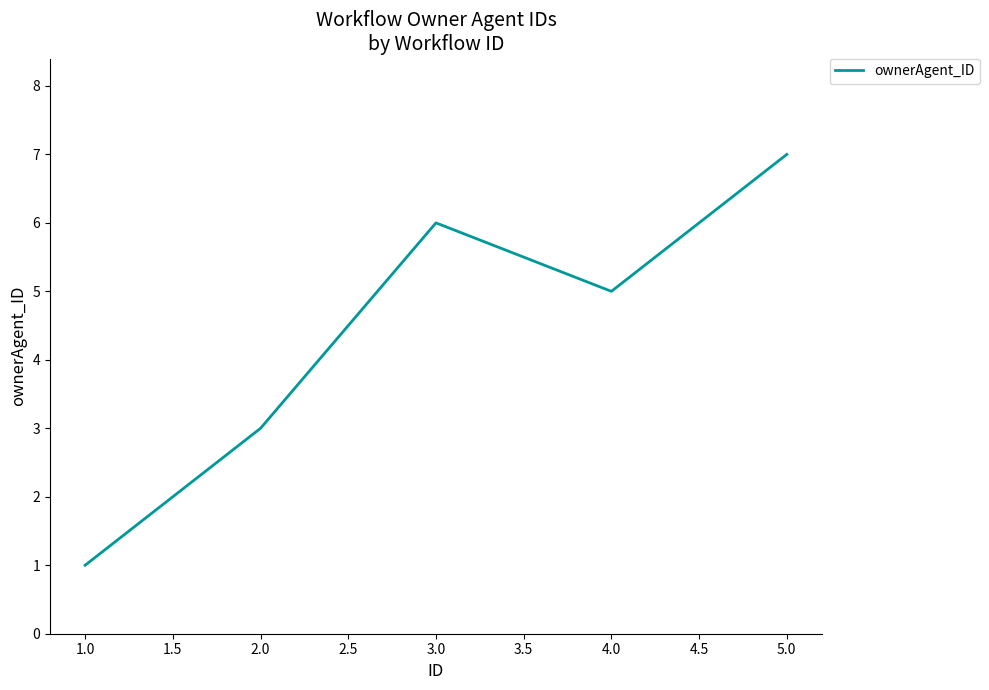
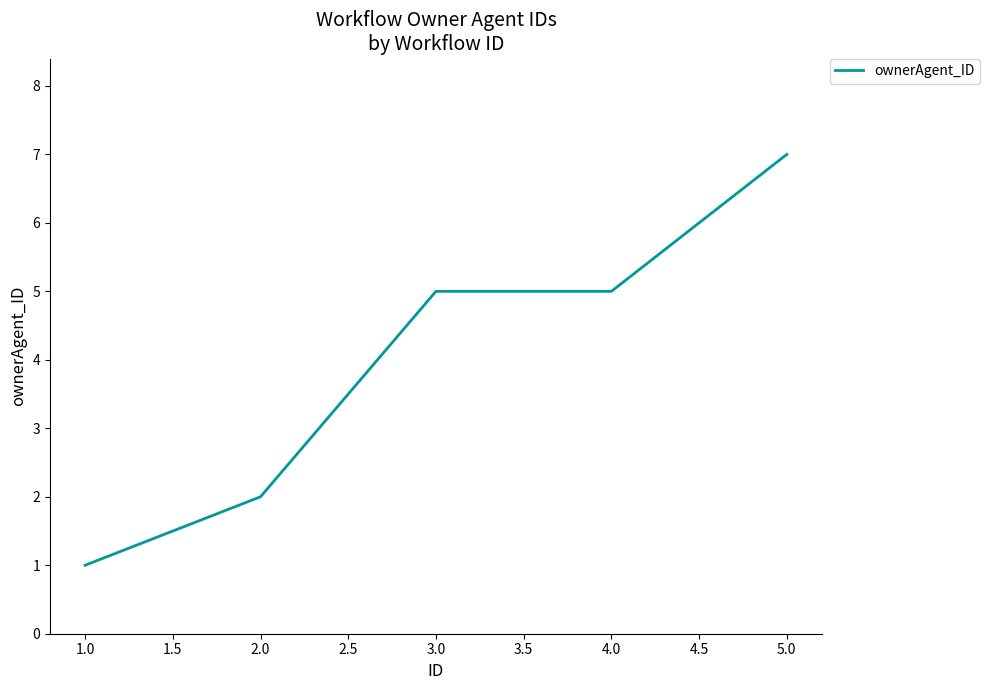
2.0: 3 -> 2
3.0: 6 -> 5
